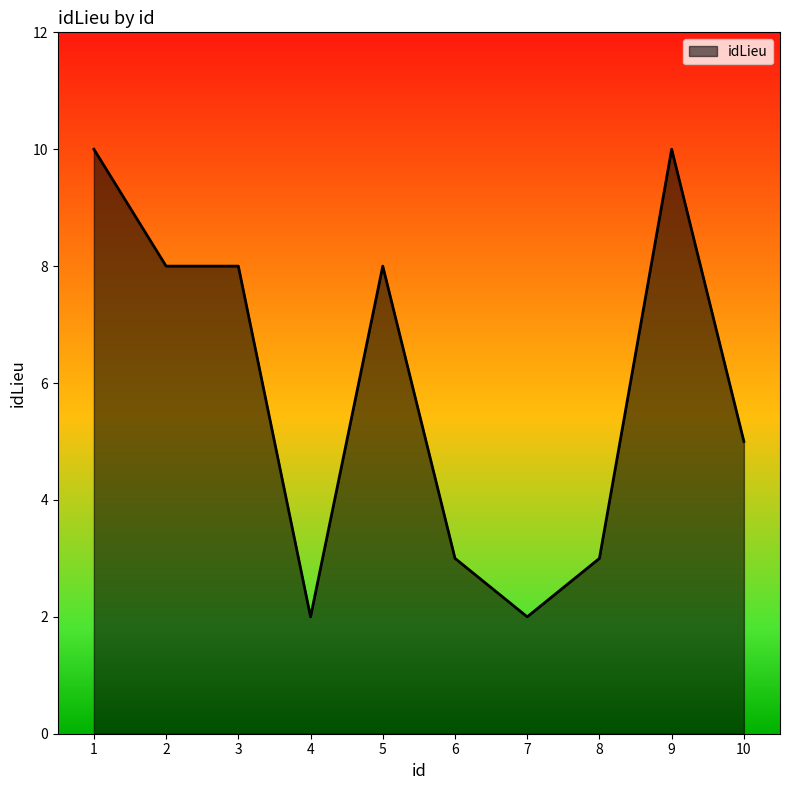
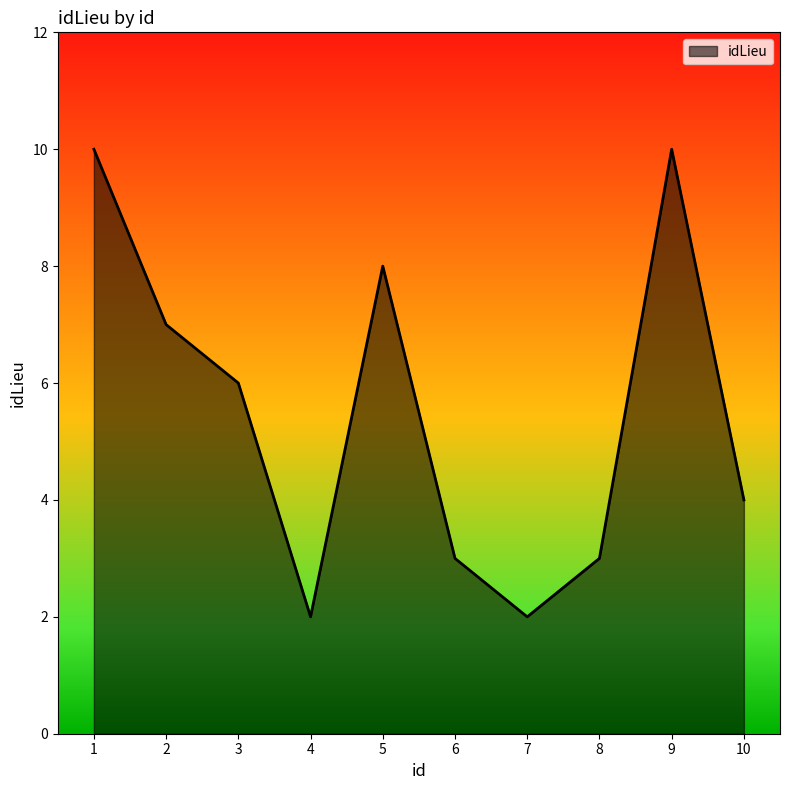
2: 8 -> 7
3: 8 -> 6
10: 5 -> 4
